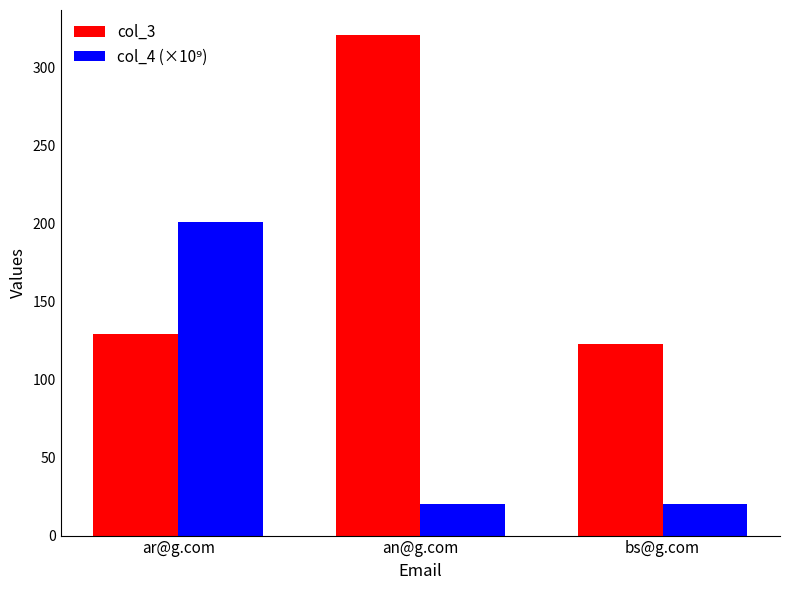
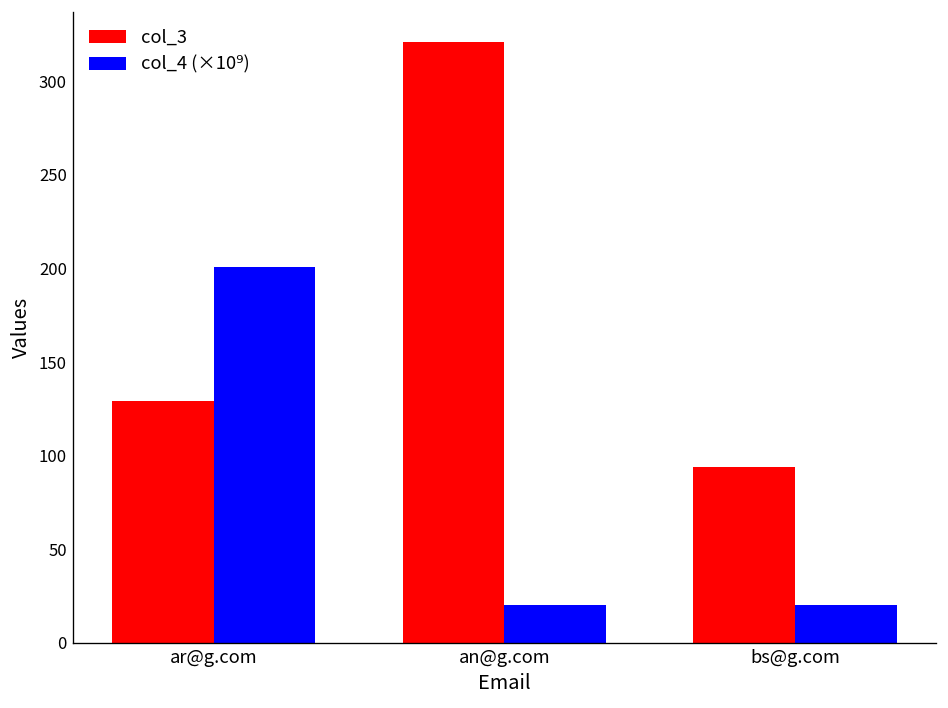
col_3, bs@g.com: 123 -> 94
